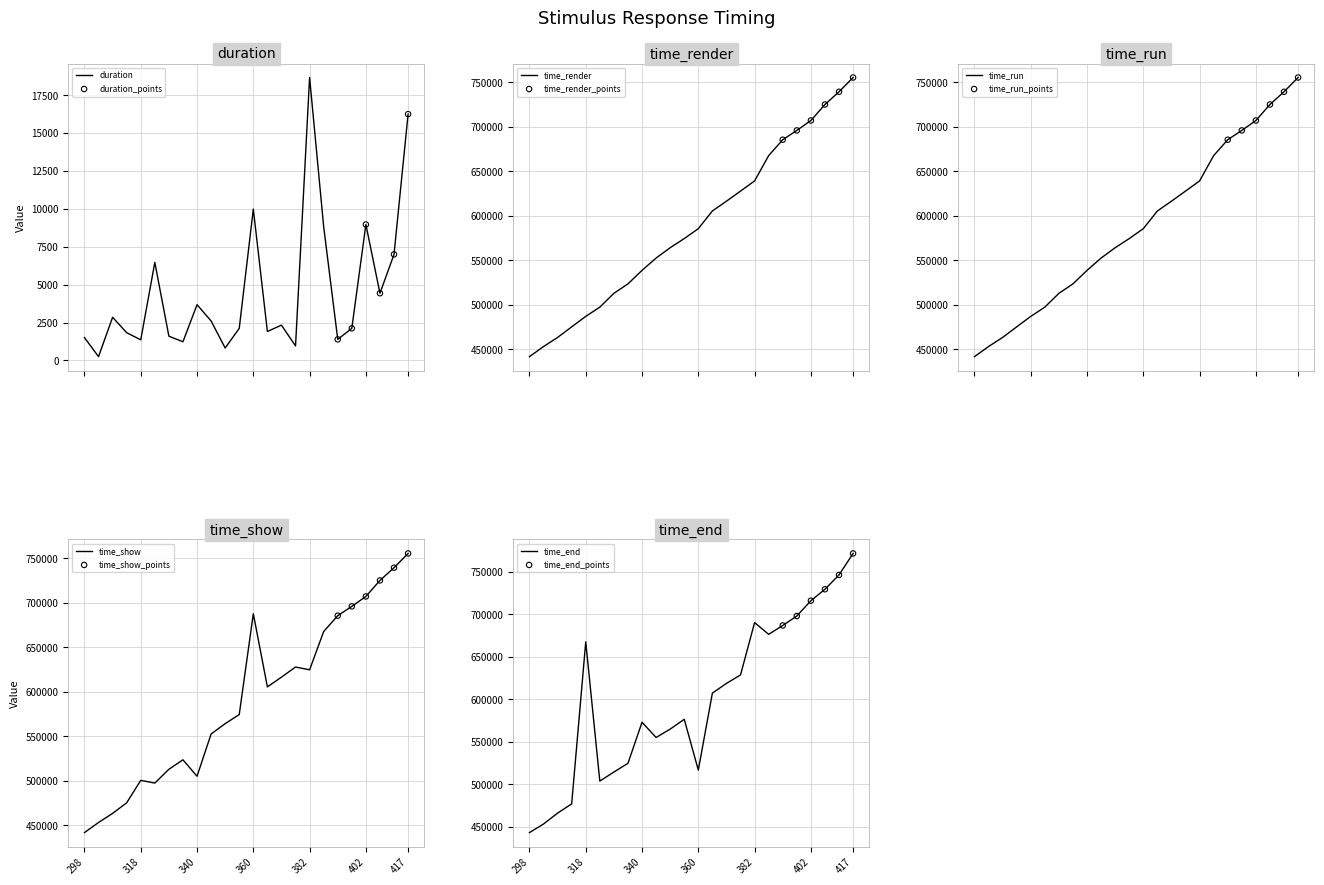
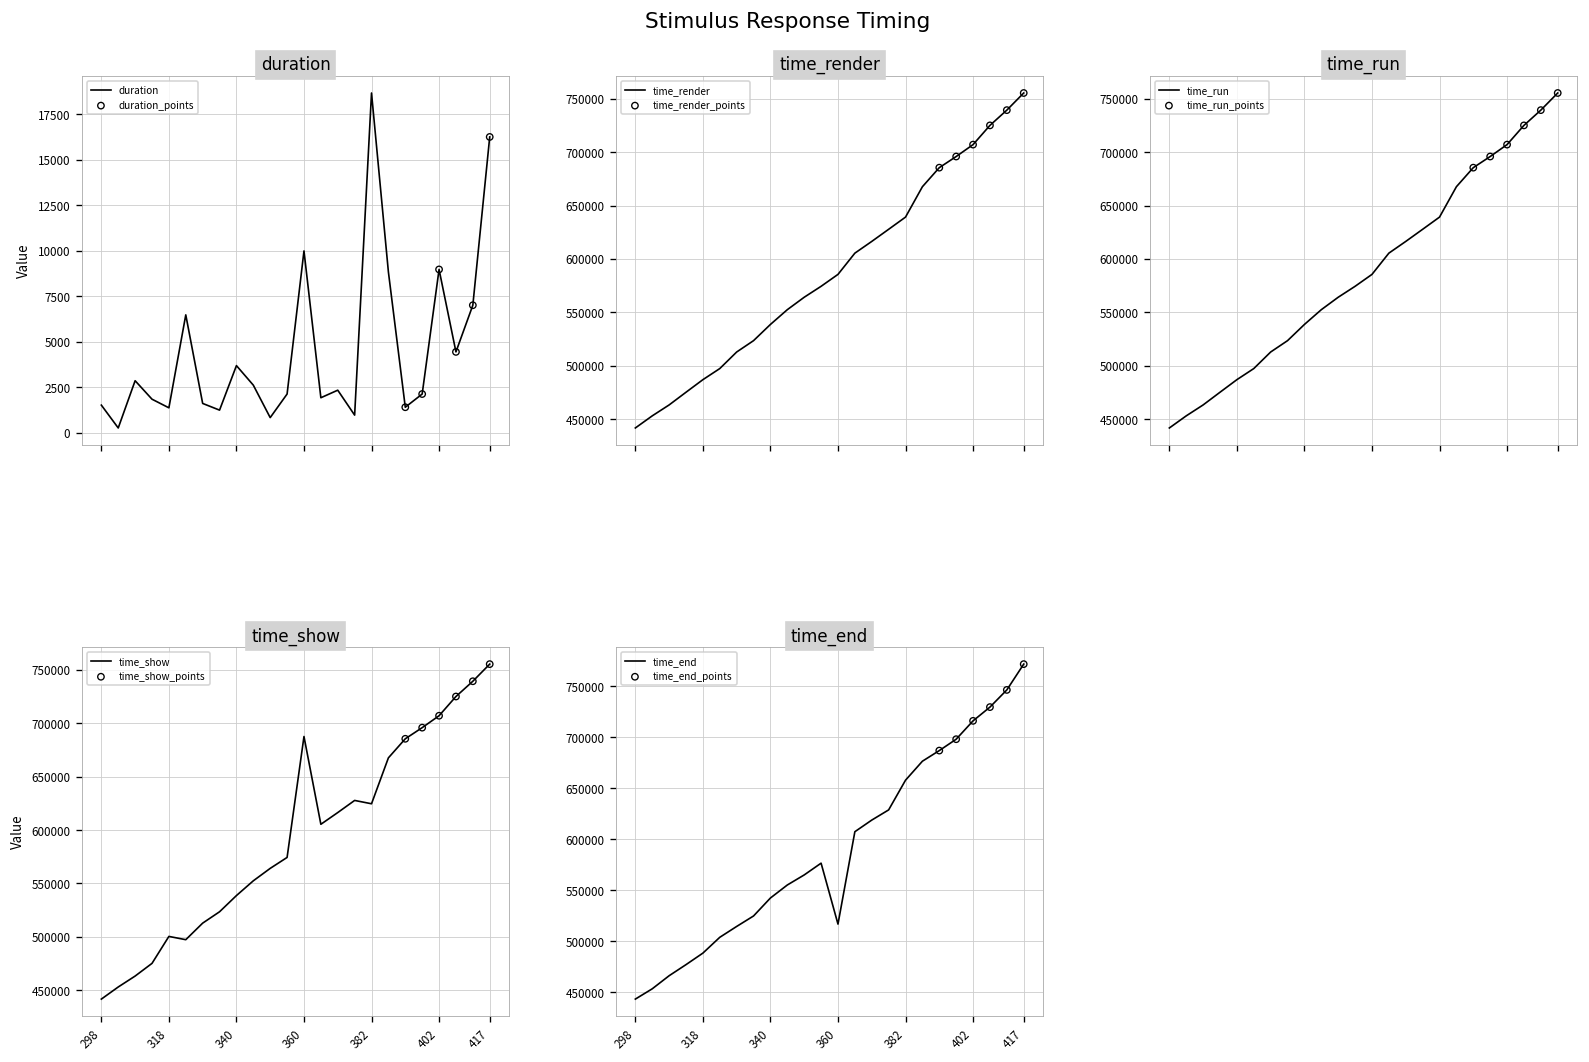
time_show, time_show, 340: 500000 -> 540000
time_end, time_end, 318: 670000 -> 490000
time_end, time_end, 340: 570000 -> 540000
time_end, time_end, 382: 690000 -> 660000
